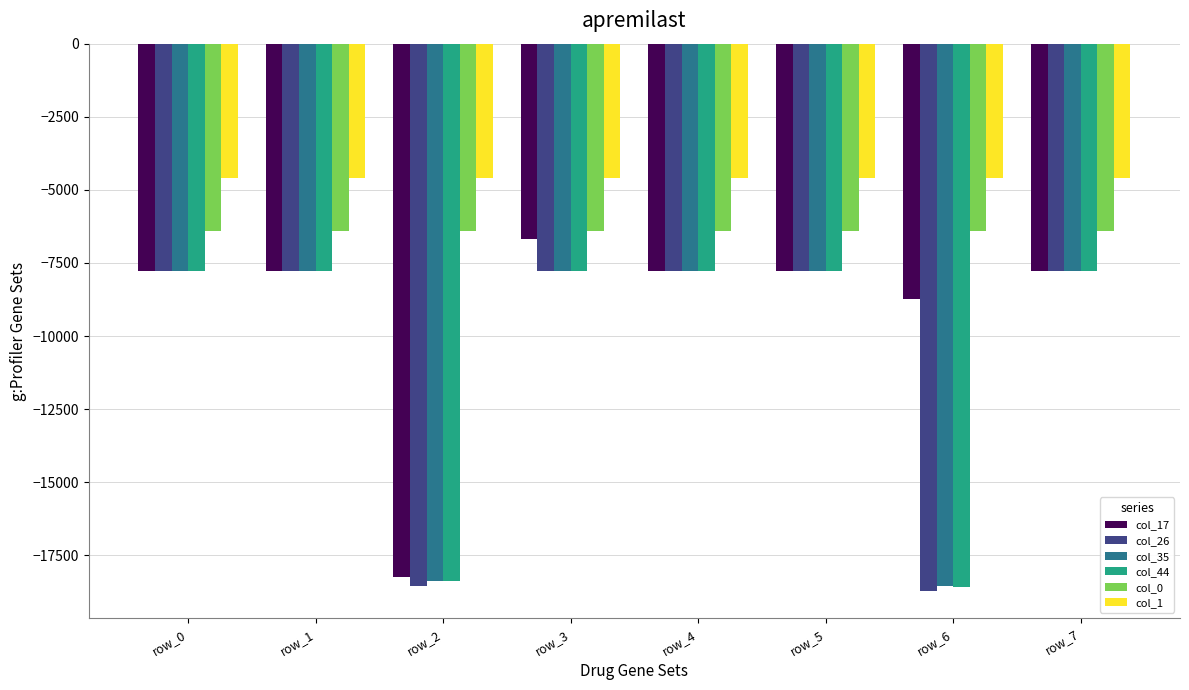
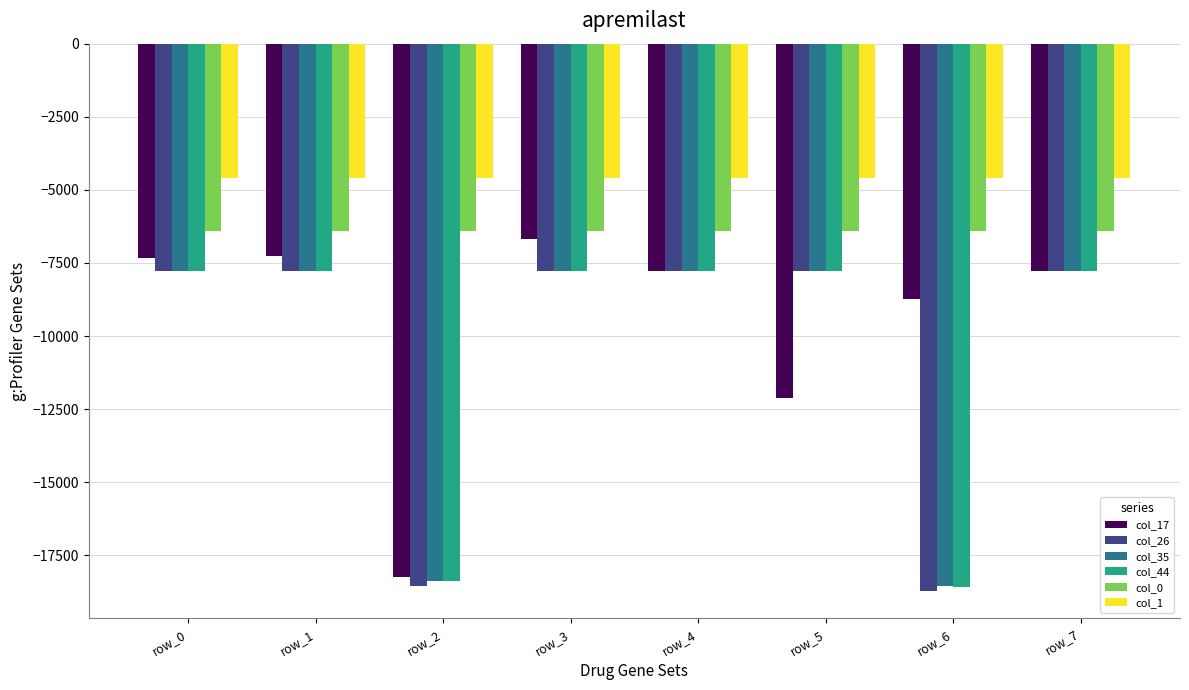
col_17, row_0: -7800 -> -7300
col_17, row_1: -7800 -> -7300
col_17, row_5: -7800 -> -12100
